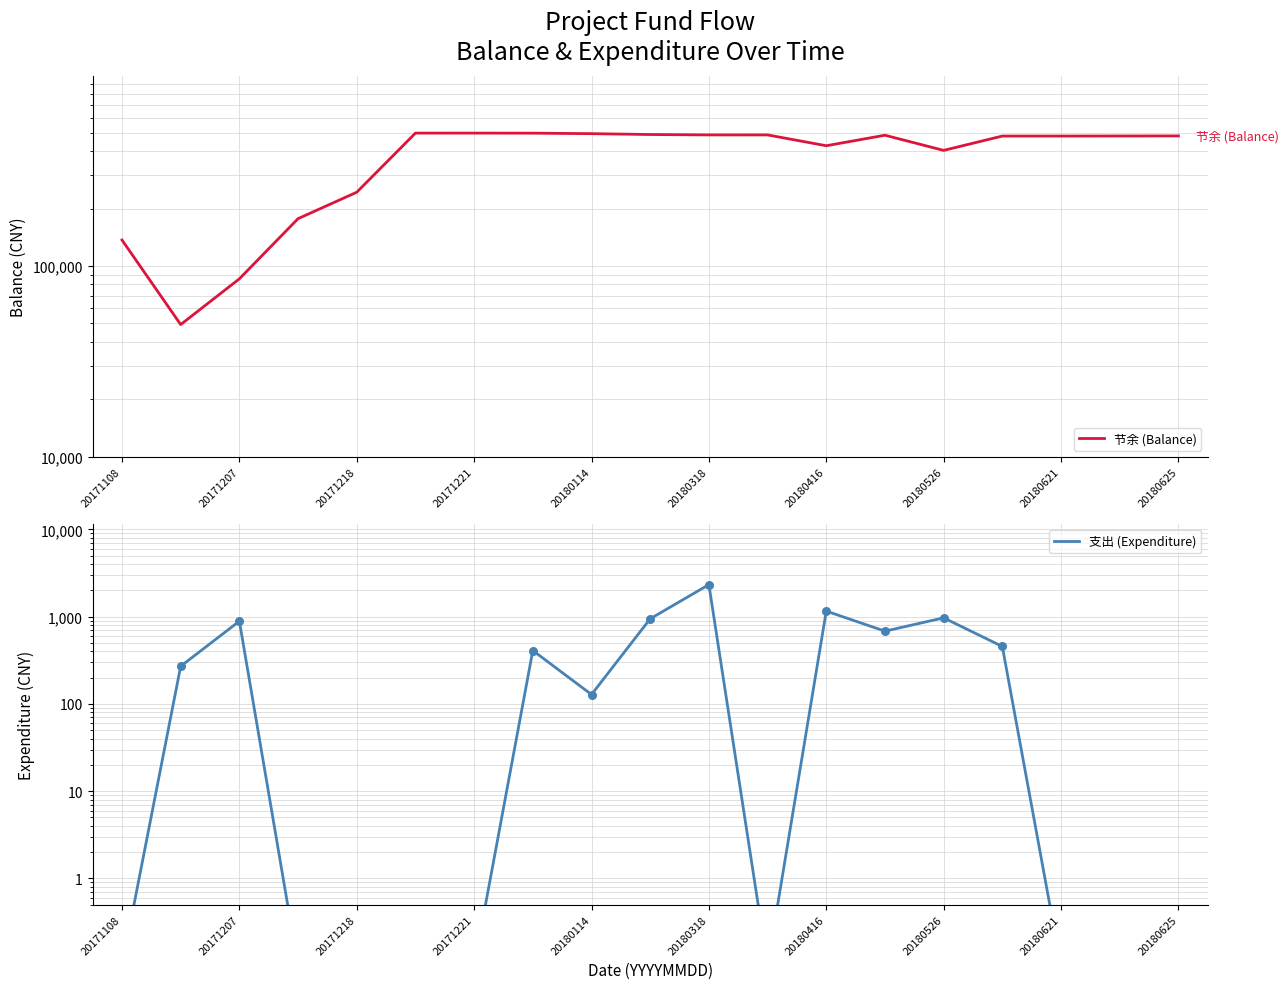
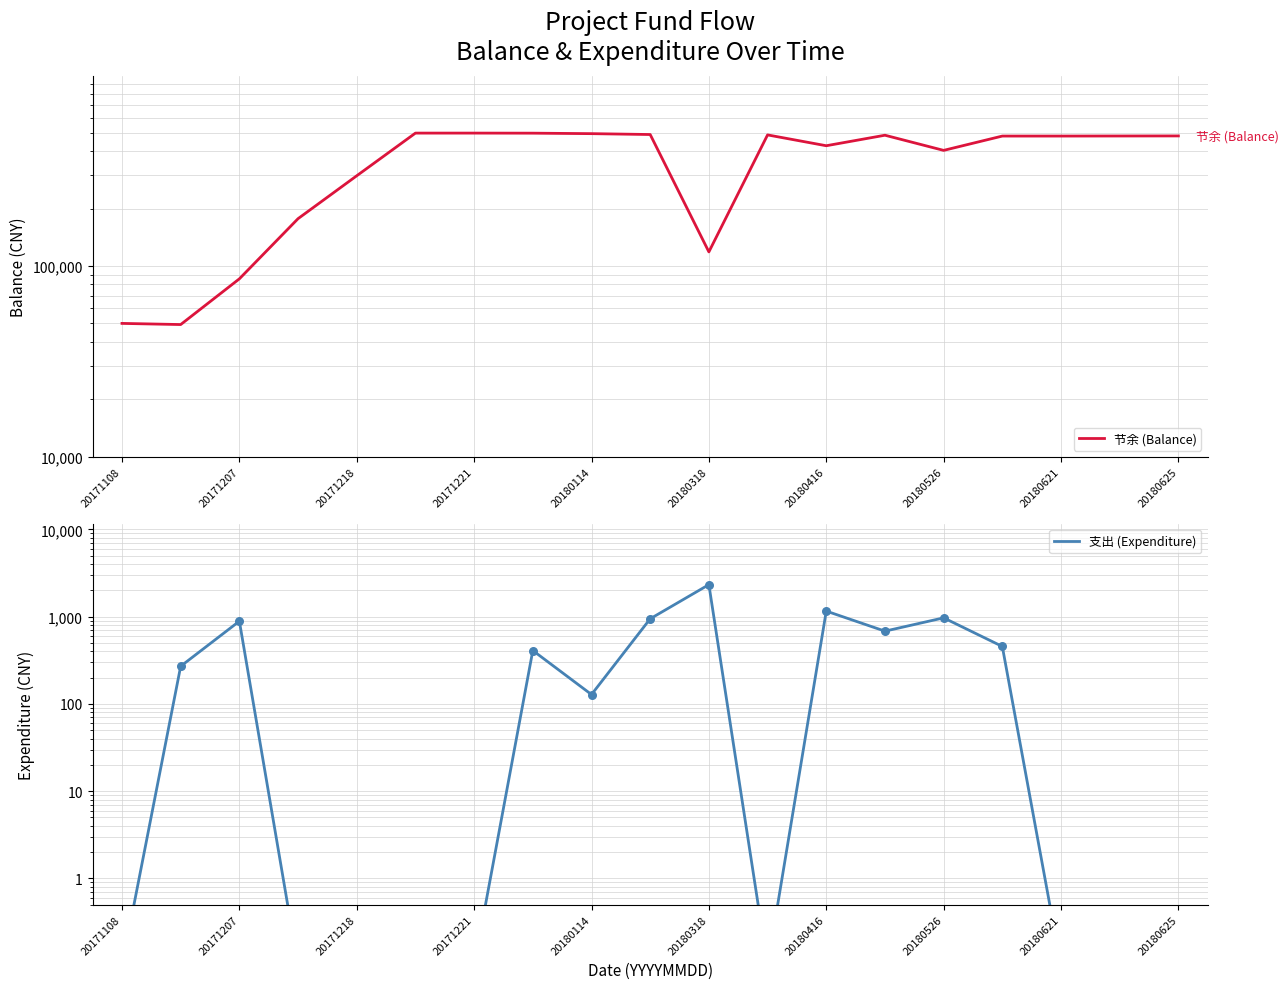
Project Fund Flow Balance & Expenditure Over Time, 20171108: 140,000 -> 50,000
Project Fund Flow Balance & Expenditure Over Time, 20171218: 240,000 -> 300,000
Project Fund Flow Balance & Expenditure Over Time, 20180318: 490,000 -> 120,000
